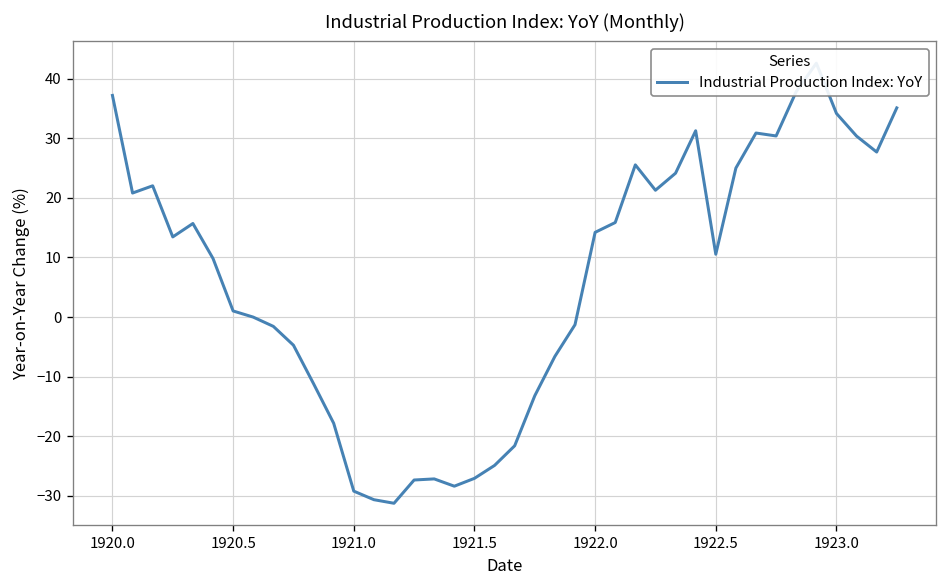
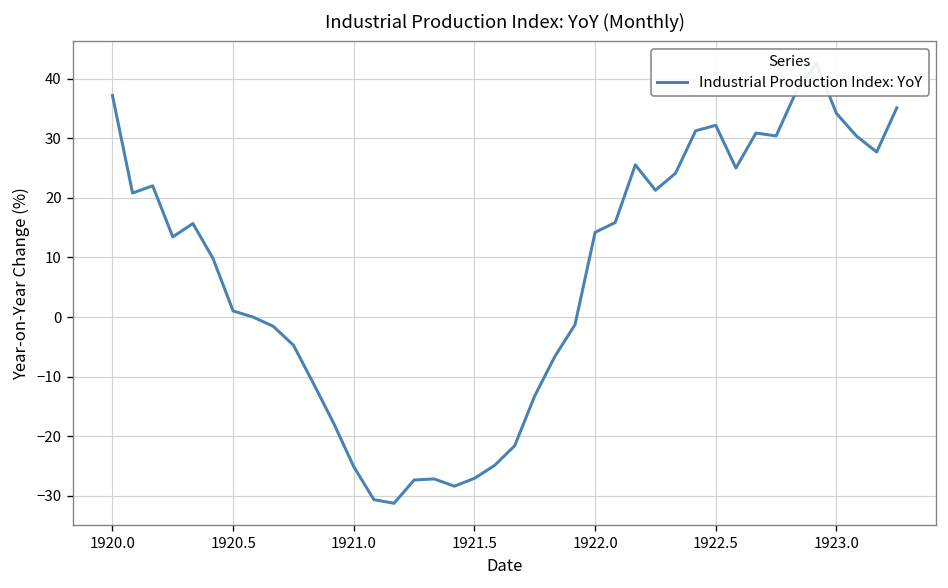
1921.0: -29 -> -25
1922.5: 11 -> 32
